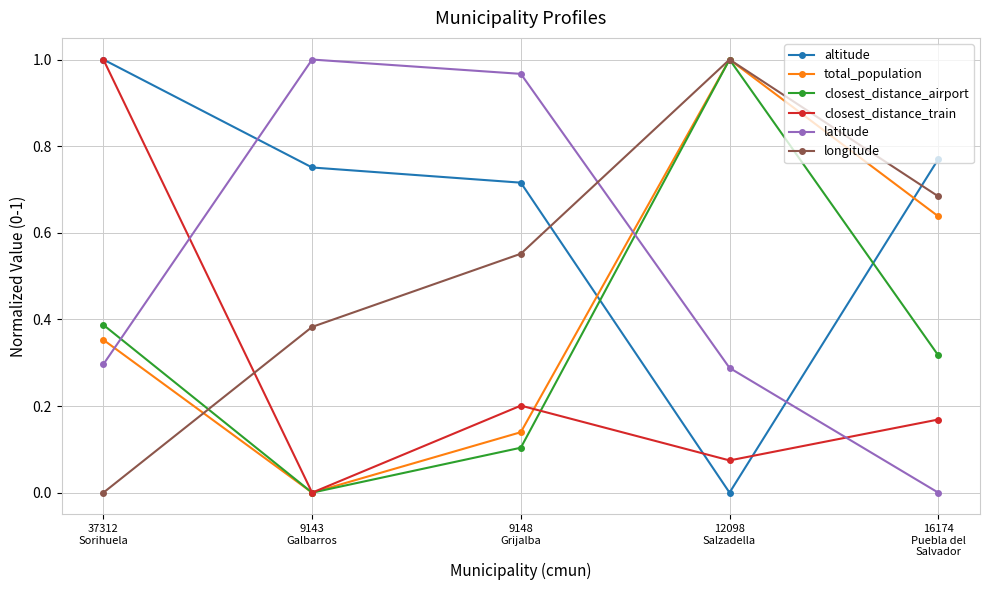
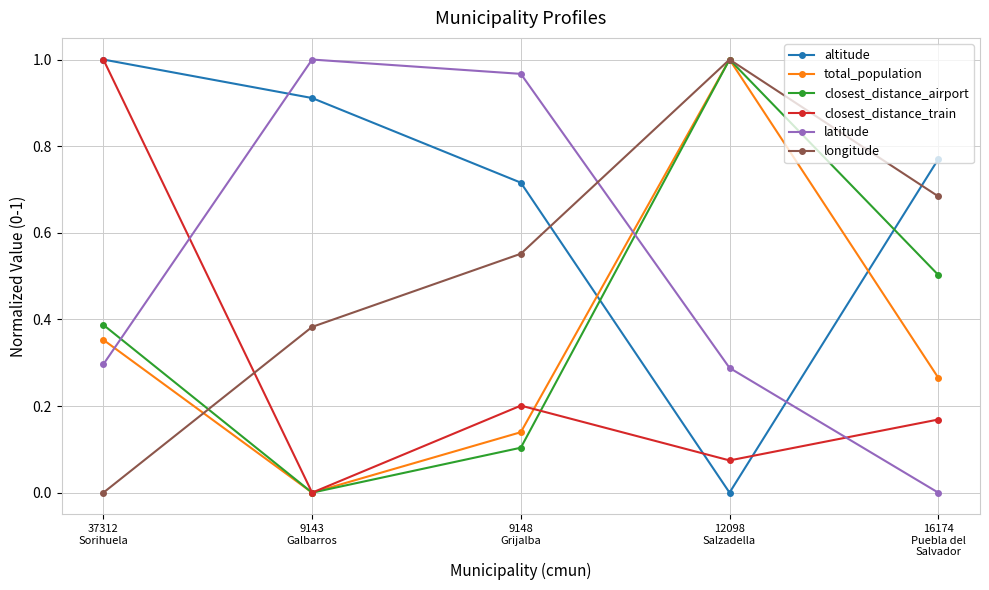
altitude, 9143 Galbarros: 0.75 -> 0.91
total_population, 16174 Puebla del Salvador: 0.64 -> 0.27
closest_distance_airport, 16174 Puebla del Salvador: 0.32 -> 0.50
